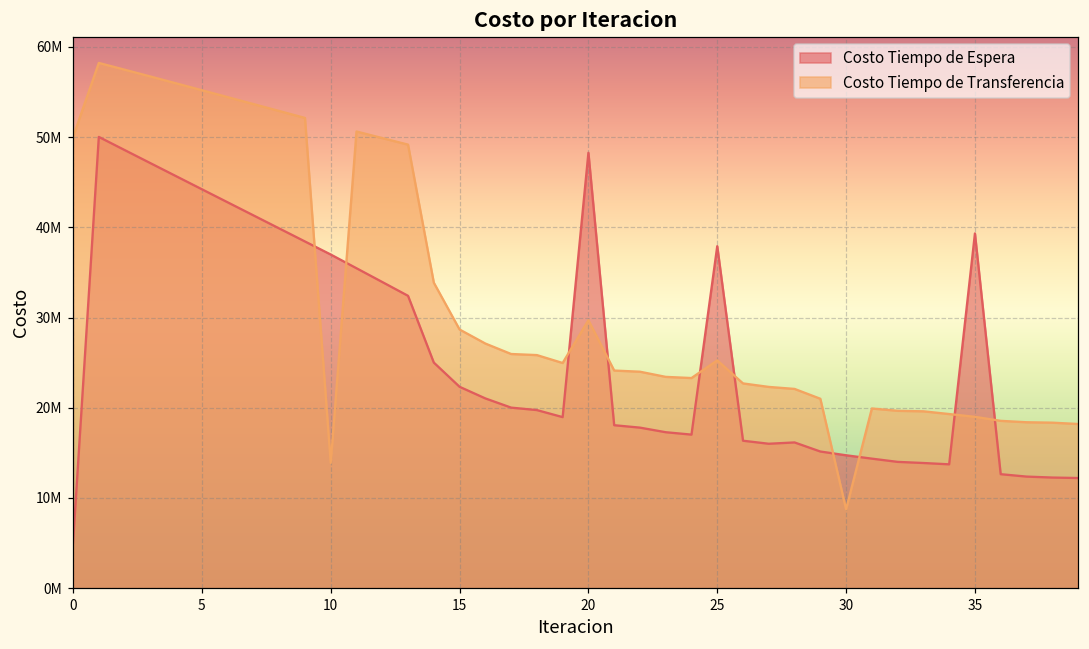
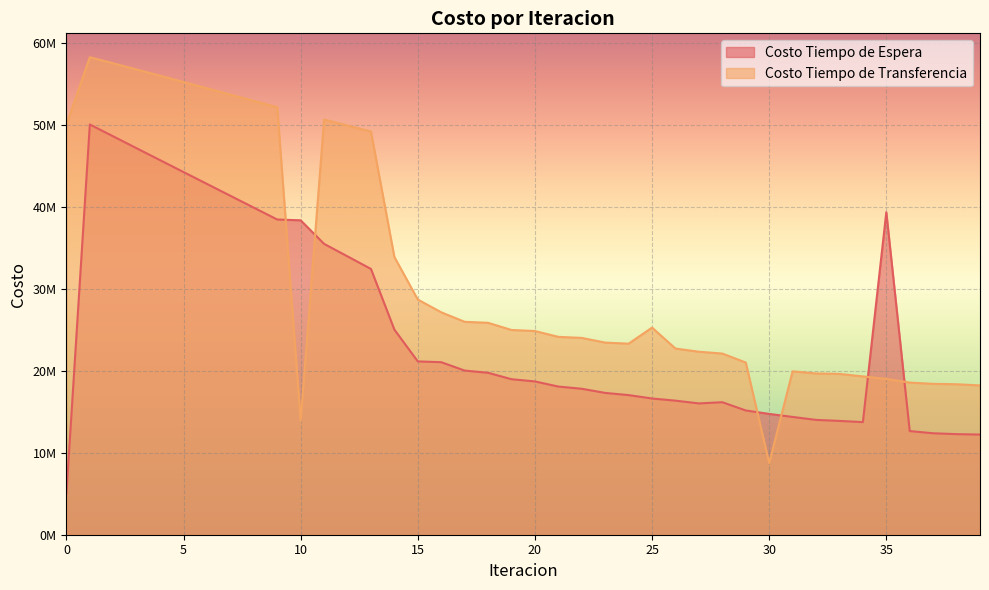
Costo Tiempo de Espera, 10: 37000000 -> 38000000
Costo Tiempo de Espera, 15: 22000000 -> 21000000
Costo Tiempo de Espera, 20: 48000000 -> 19000000
Costo Tiempo de Transferencia, 20: 30000000 -> 25000000
Costo Tiempo de Espera, 25: 38000000 -> 17000000
